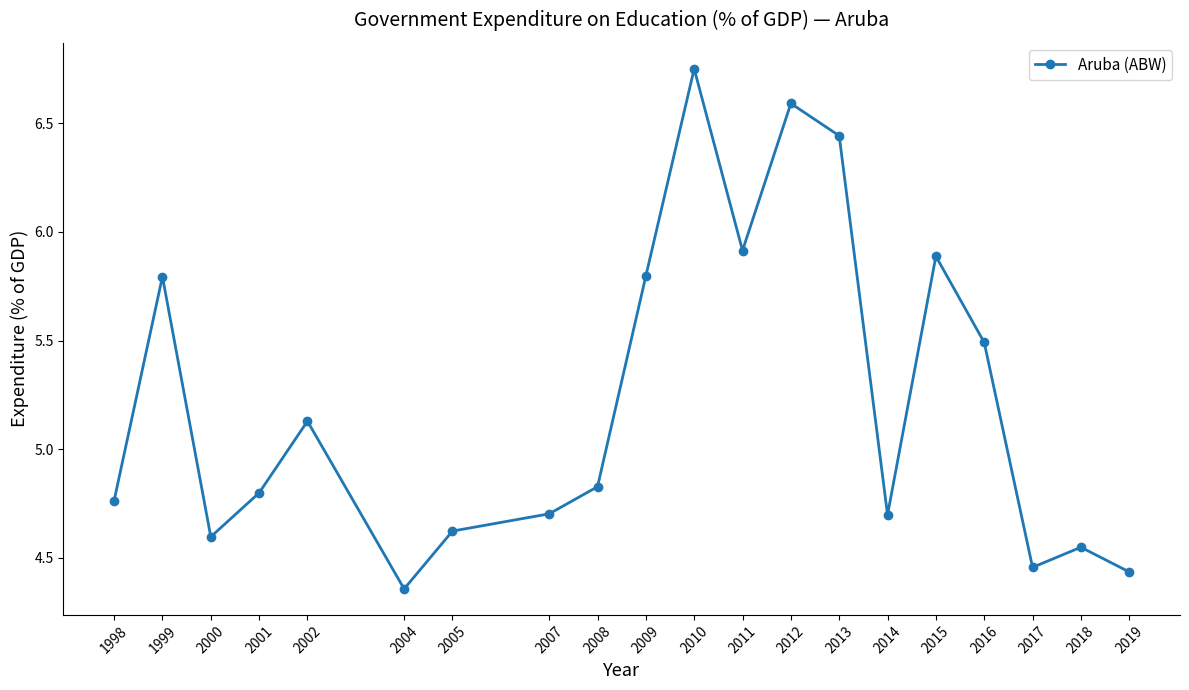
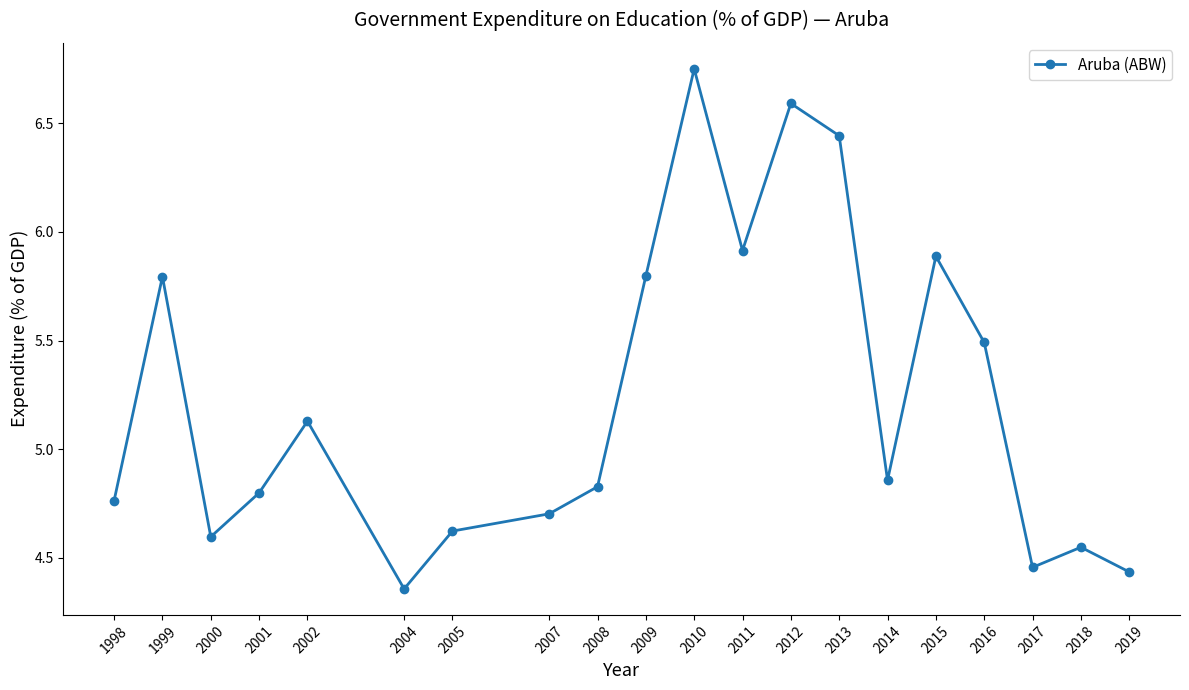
2014: 4.70 -> 4.86
